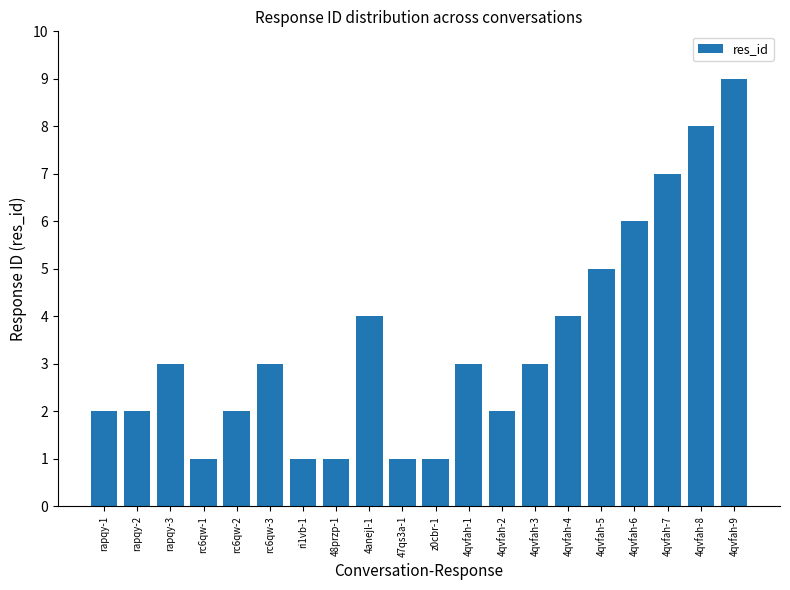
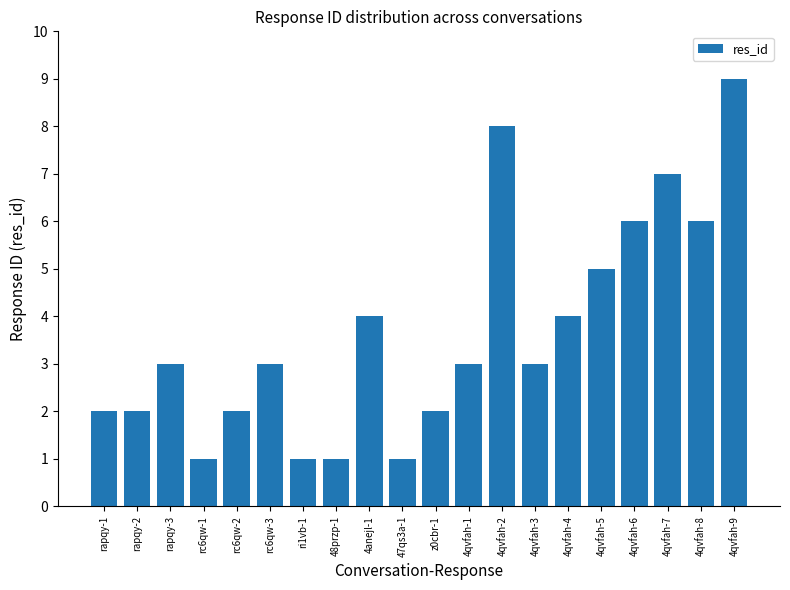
z0cbr-1: 1 -> 2
4qvfah-2: 2 -> 8
4qvfah-8: 8 -> 6
